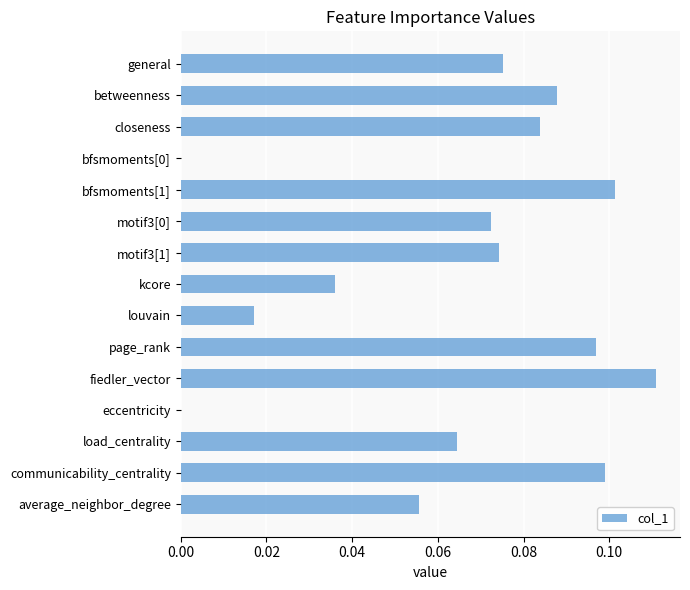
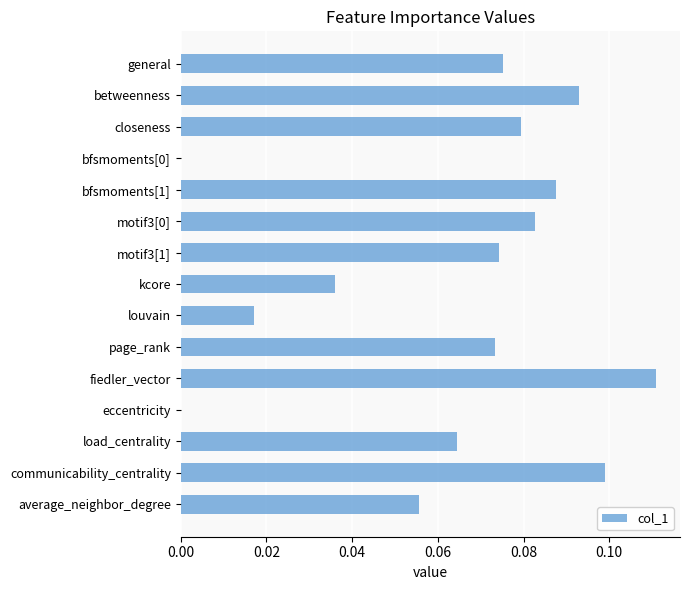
betweenness: 0.088 -> 0.093
closeness: 0.084 -> 0.079
bfsmoments[1]: 0.101 -> 0.088
motif3[0]: 0.072 -> 0.083
page_rank: 0.097 -> 0.073
